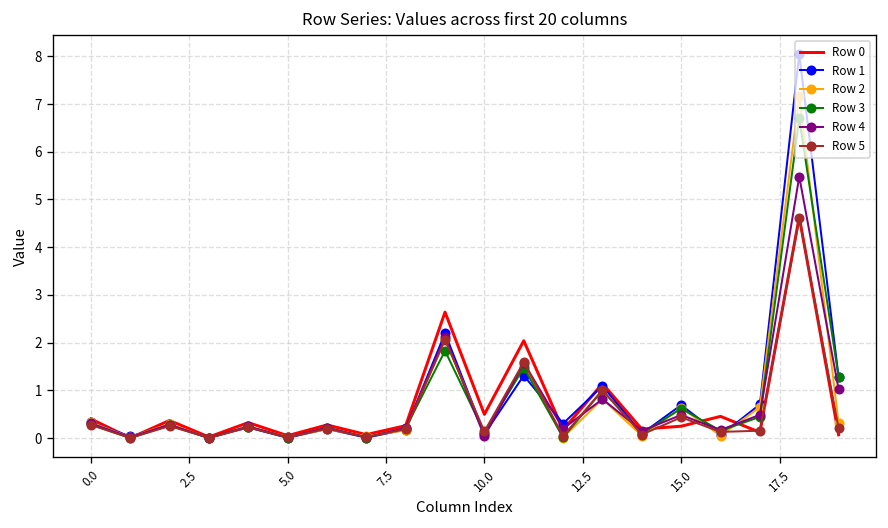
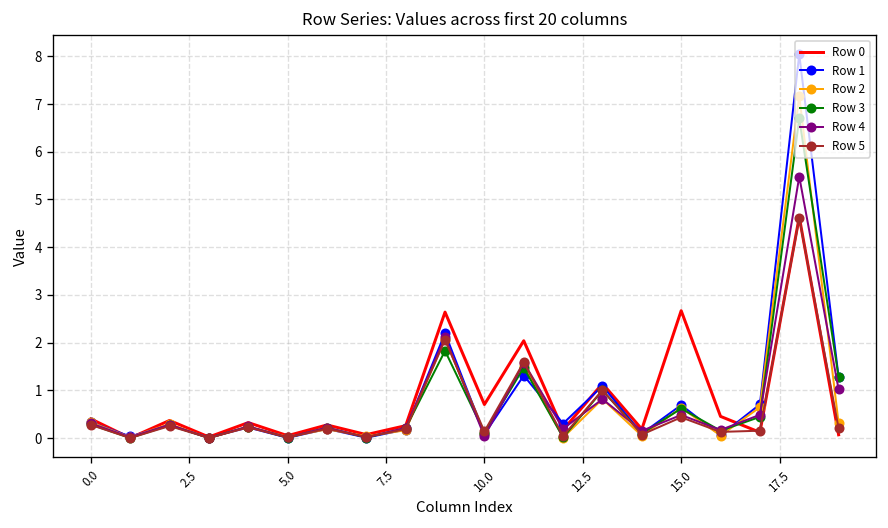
Row 0, 10.0: 0.5 -> 0.7
Row 0, 15.0: 0.2 -> 2.7
